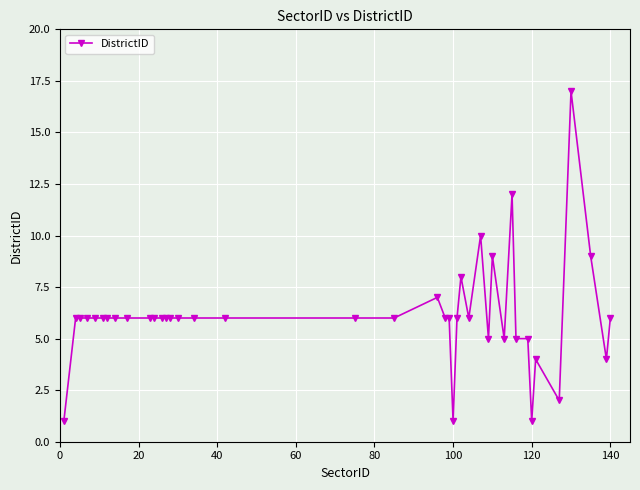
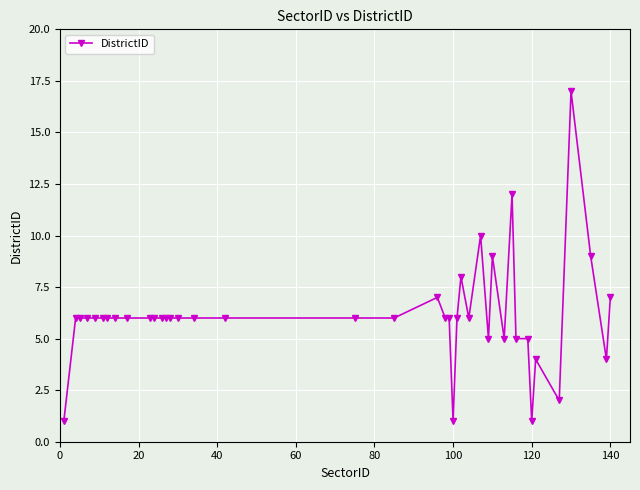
140: 6 -> 7
